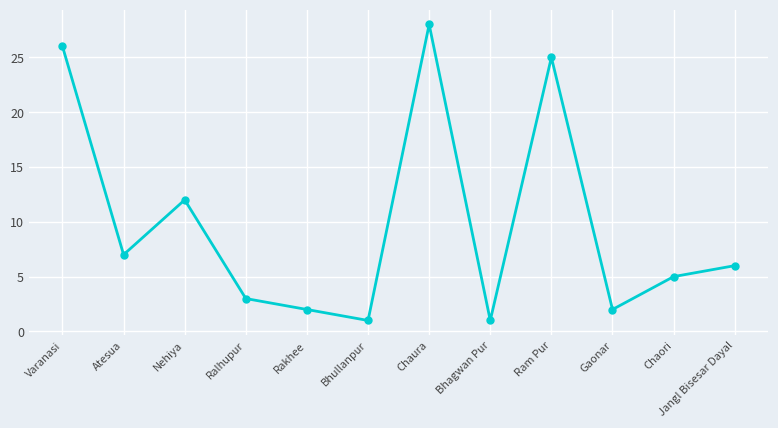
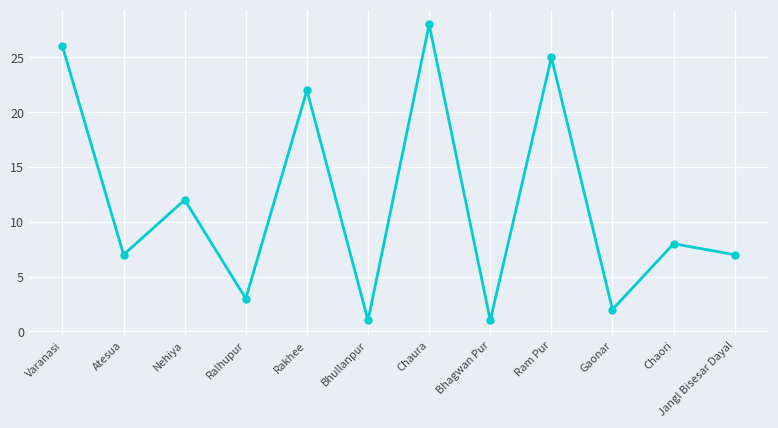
Rakhee: 2 -> 22
Chaori: 5 -> 8
Jangl Bisesar Dayal: 6 -> 7
